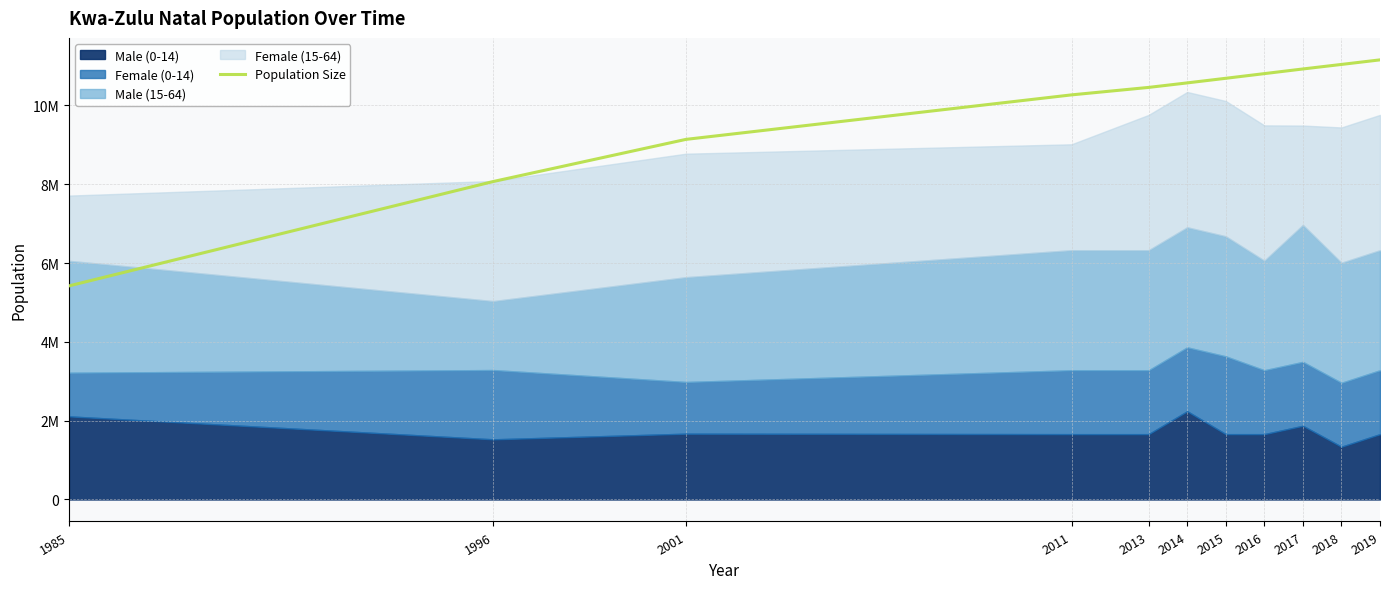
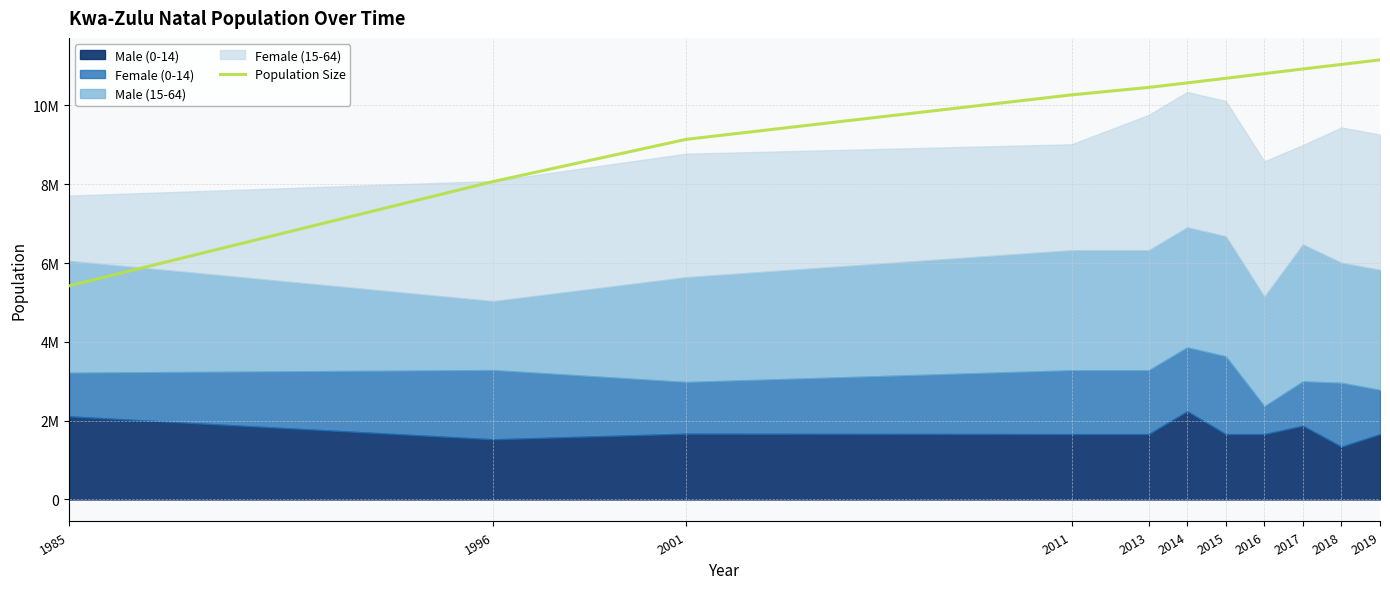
Female (0-14), 2016: 1600000 -> 700000
Female (0-14), 2017: 1600000 -> 1100000
Female (0-14), 2019: 1600000 -> 1100000
